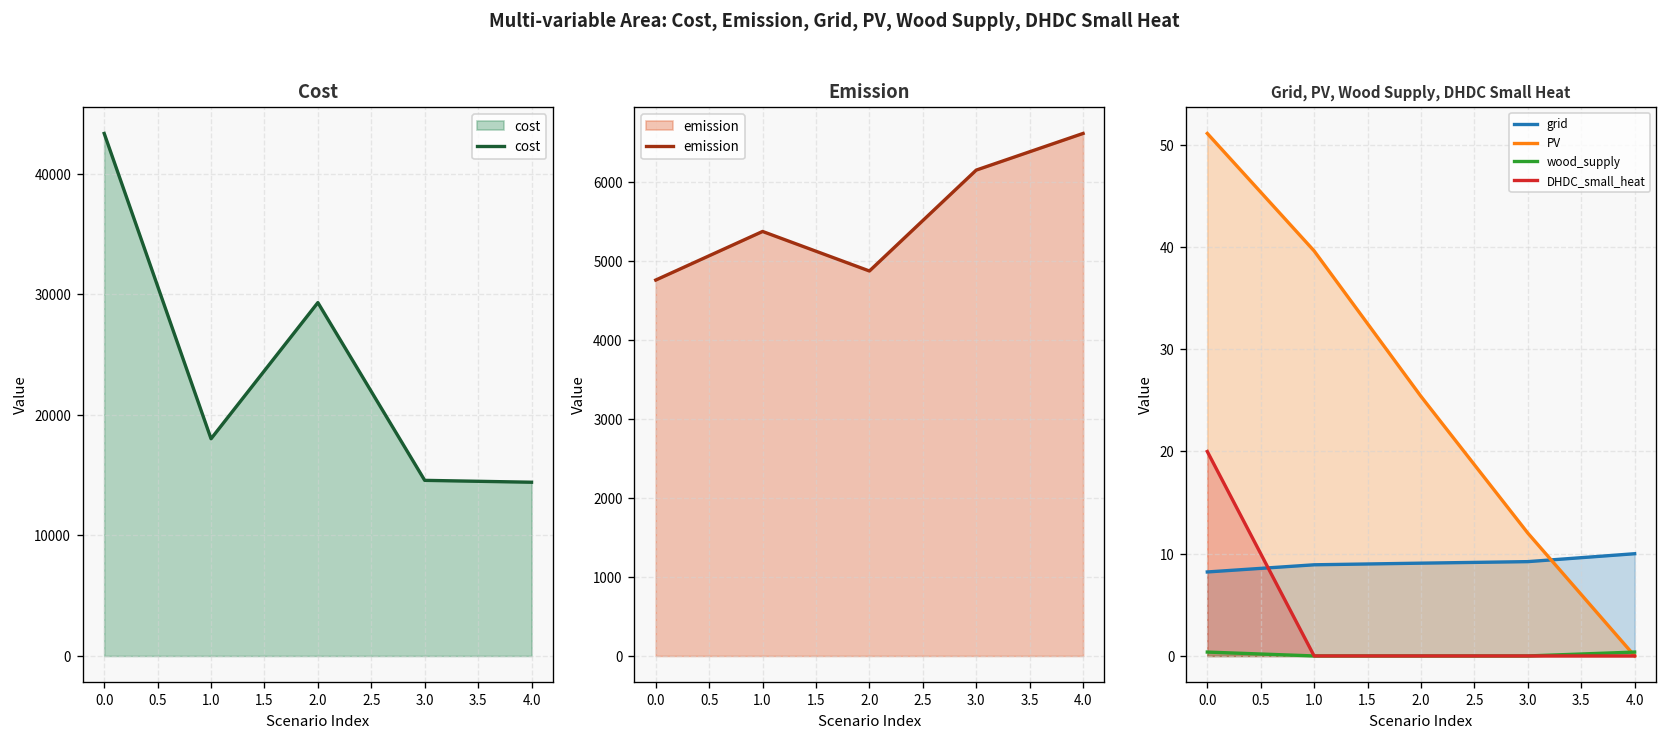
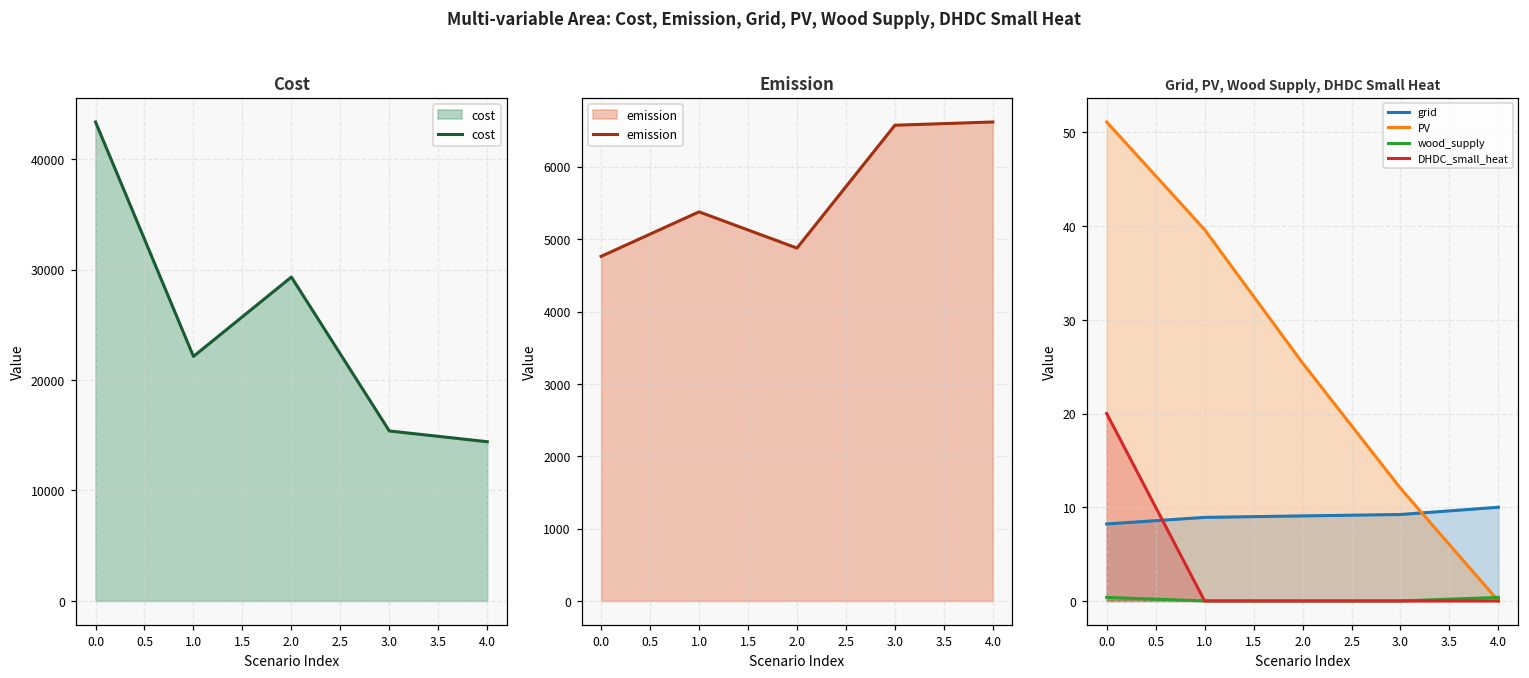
Cost, 1.0: 18000 -> 22100
Cost, 3.0: 14600 -> 15400
Emission, 3.0: 6200 -> 6600
